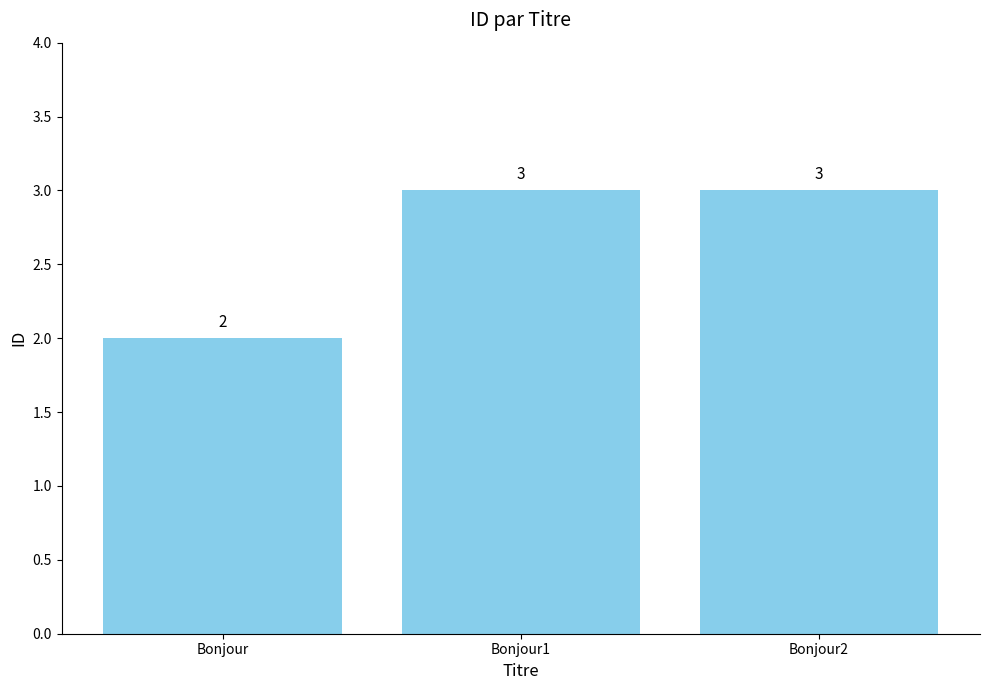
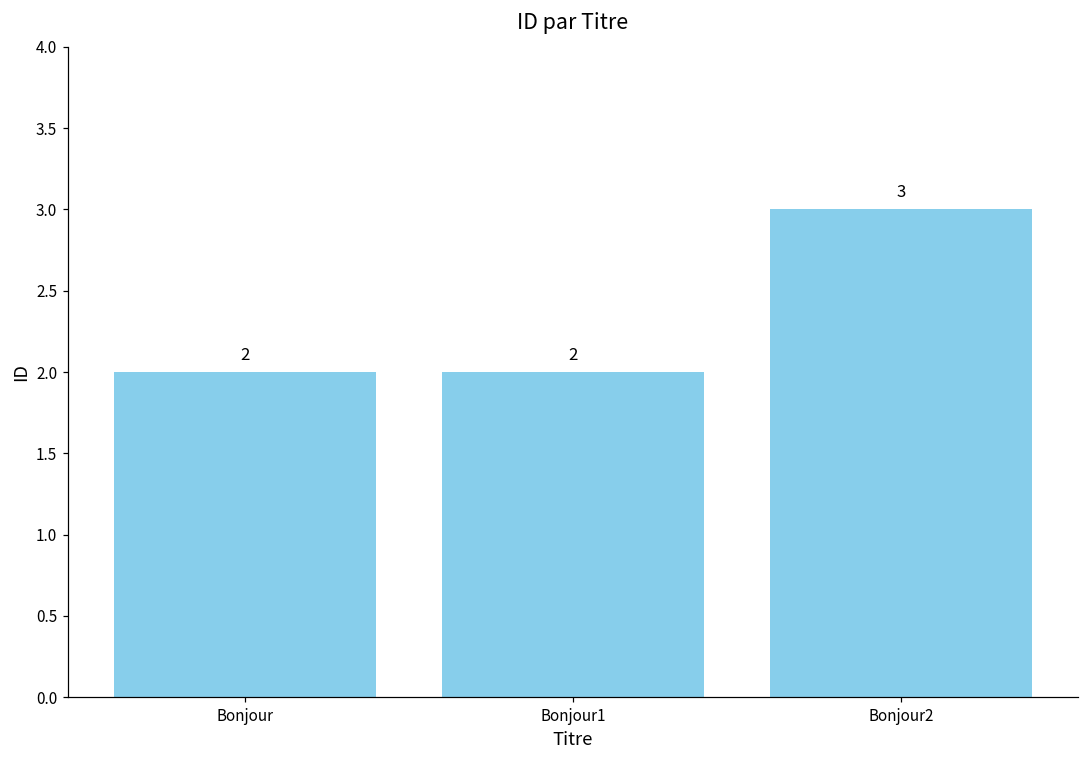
Bonjour1: 3 -> 2
